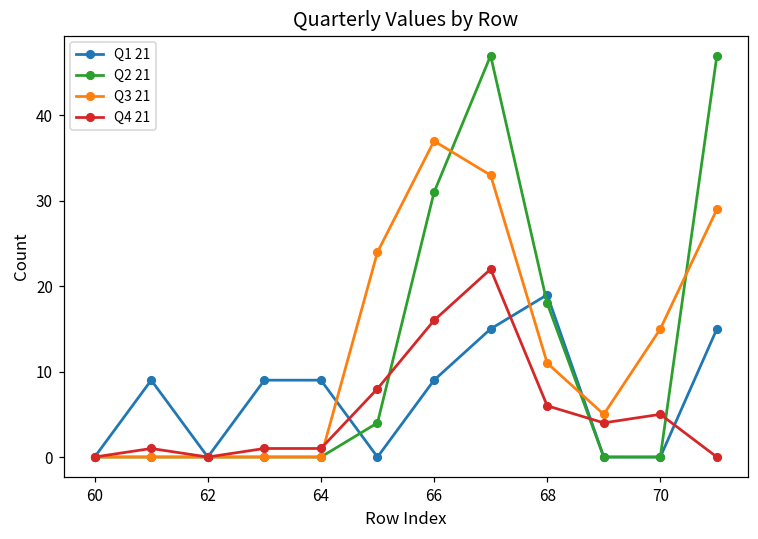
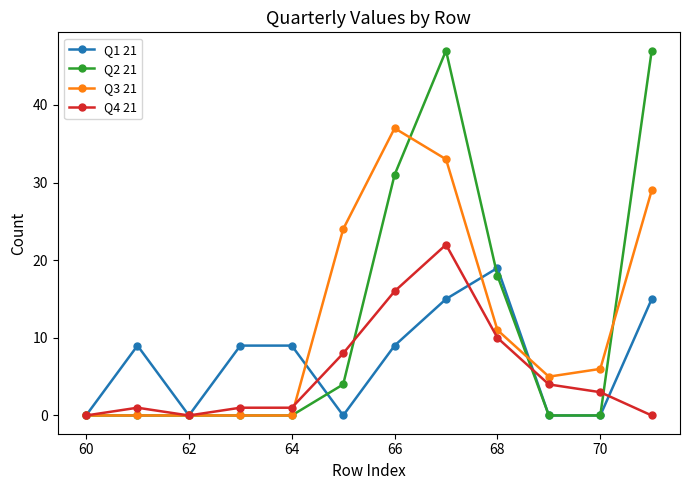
Q4 21, 68: 6 -> 10
Q3 21, 70: 15 -> 6
Q4 21, 70: 5 -> 3
